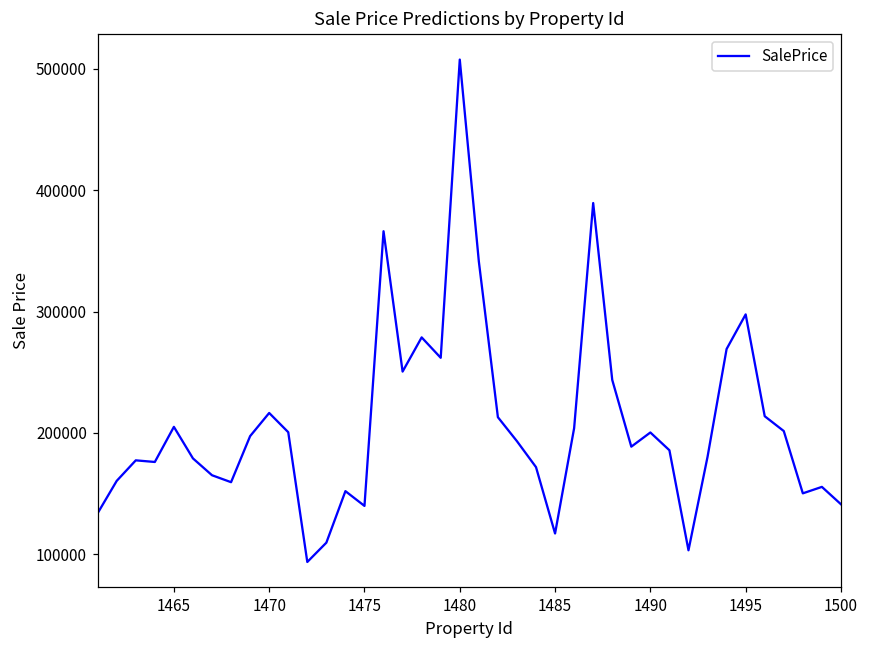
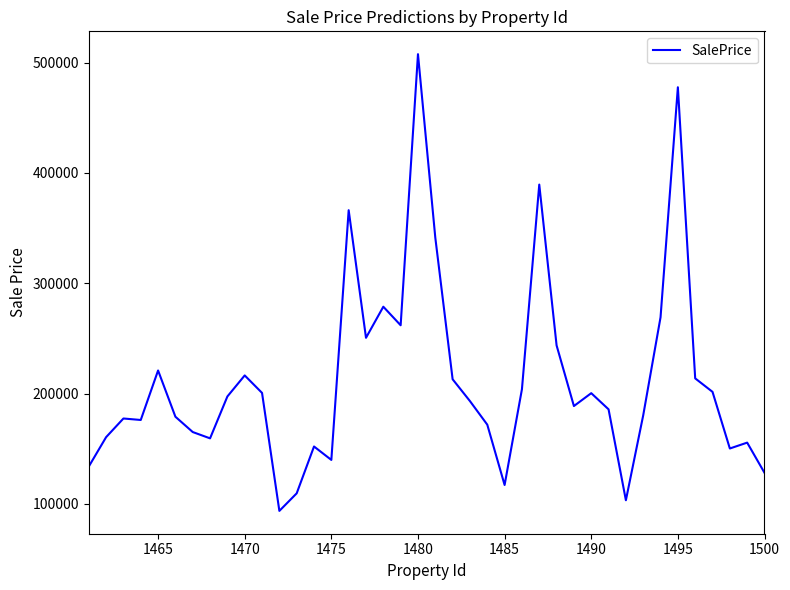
1465: 205000 -> 221000
1495: 298000 -> 478000
1500: 141000 -> 128000
